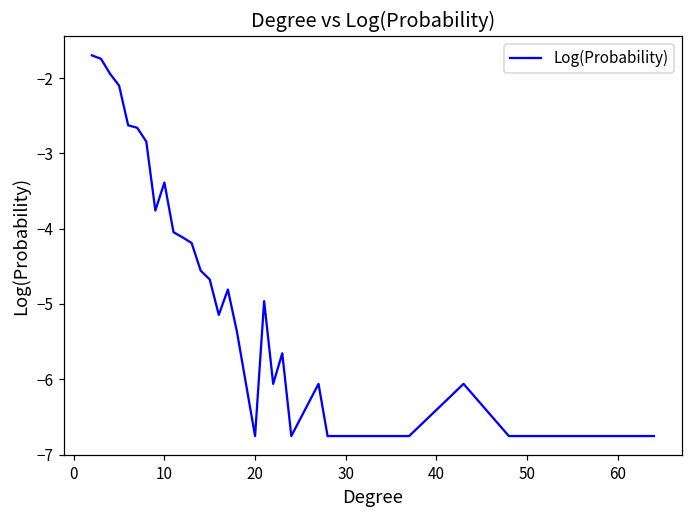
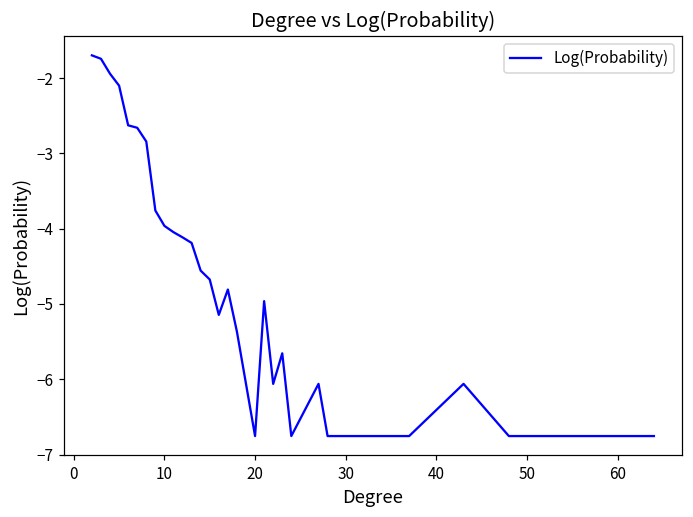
10: -3.4 -> -4.0
